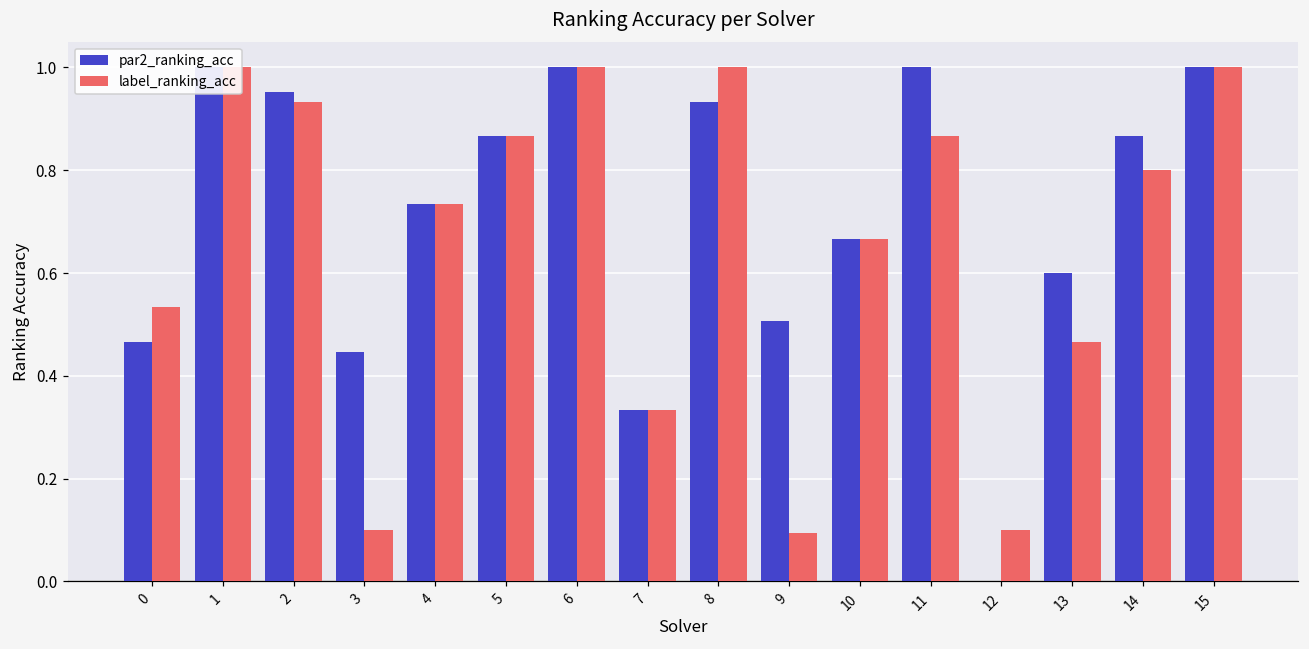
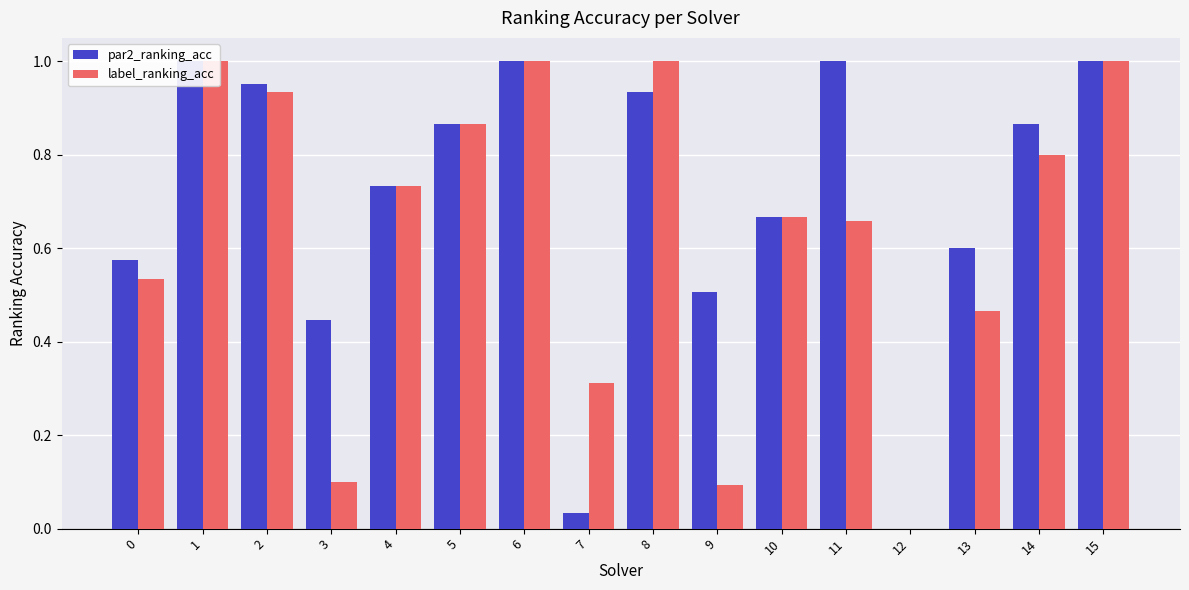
par2_ranking_acc, 0: 0.47 -> 0.57
par2_ranking_acc, 7: 0.33 -> 0.03
label_ranking_acc, 7: 0.33 -> 0.31
label_ranking_acc, 11: 0.87 -> 0.66
label_ranking_acc, 12: 0.1 -> 0.0
